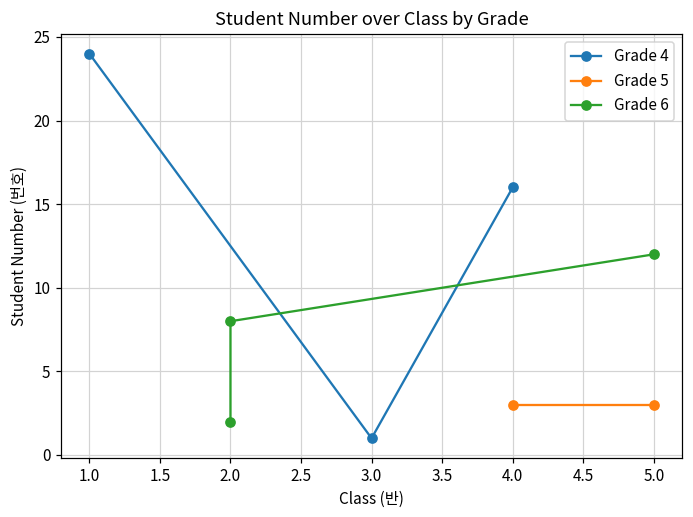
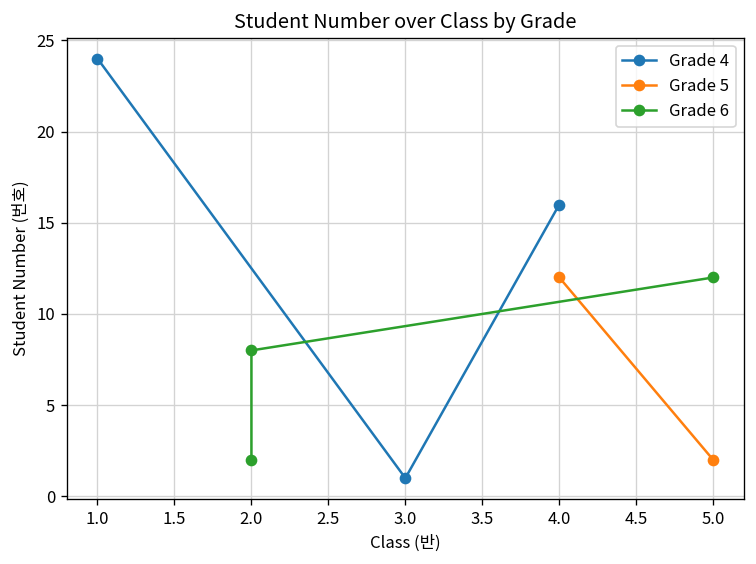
Grade 5, 4.0: 3 -> 12
Grade 5, 5.0: 3 -> 2
